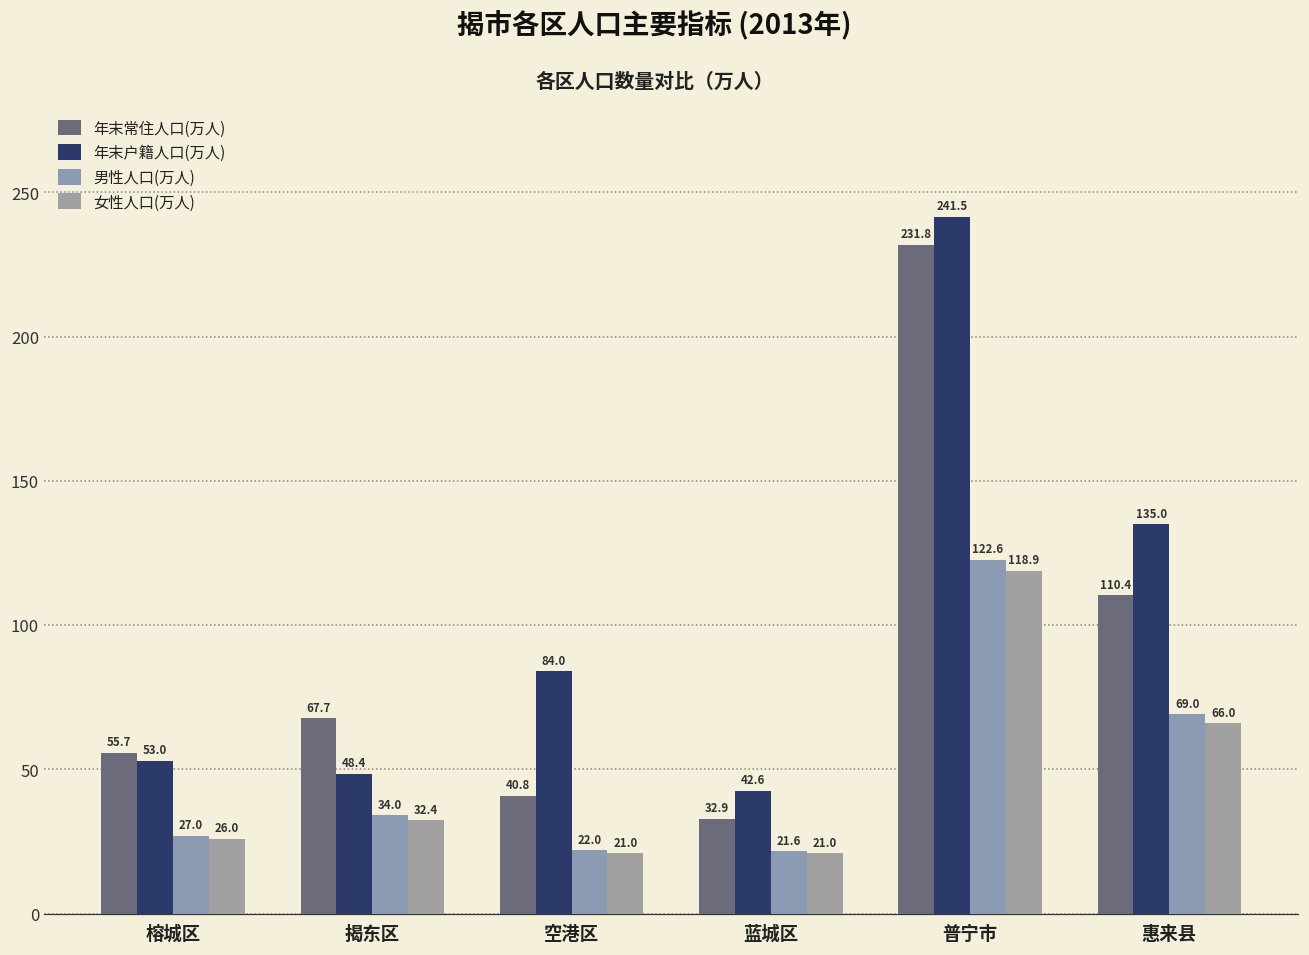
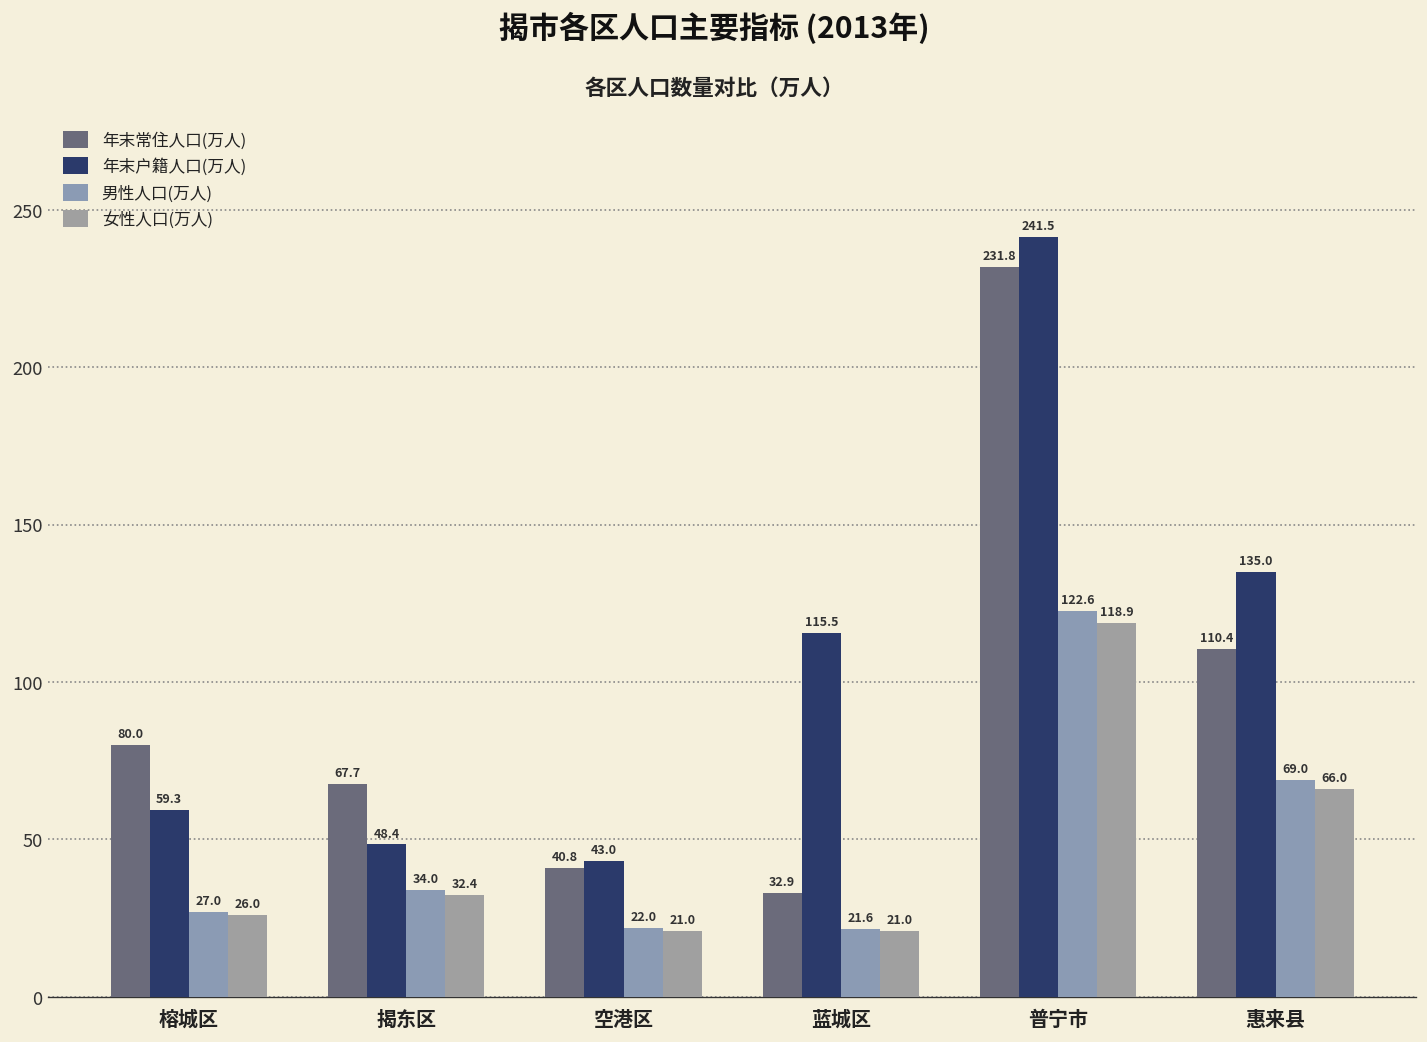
年末常住人口(万人), 榕城区: 55.7 -> 80.0
年末户籍人口(万人), 榕城区: 53.0 -> 59.3
年末户籍人口(万人), 空港区: 84.0 -> 43.0
年末户籍人口(万人), 蓝城区: 42.6 -> 115.5
